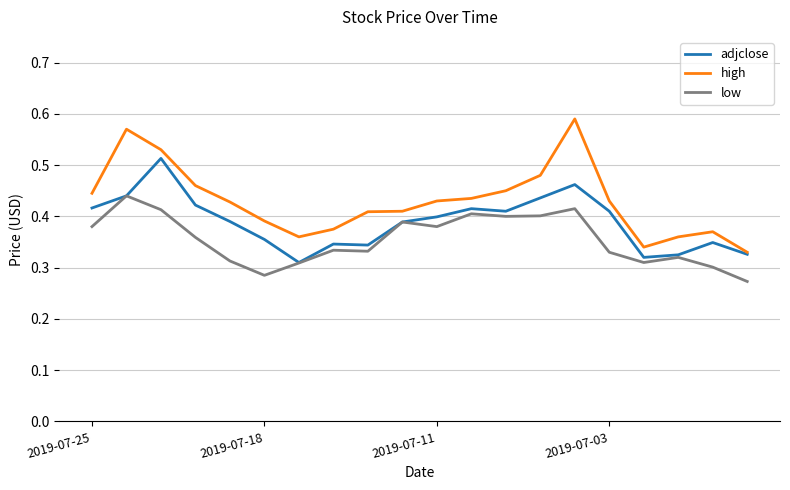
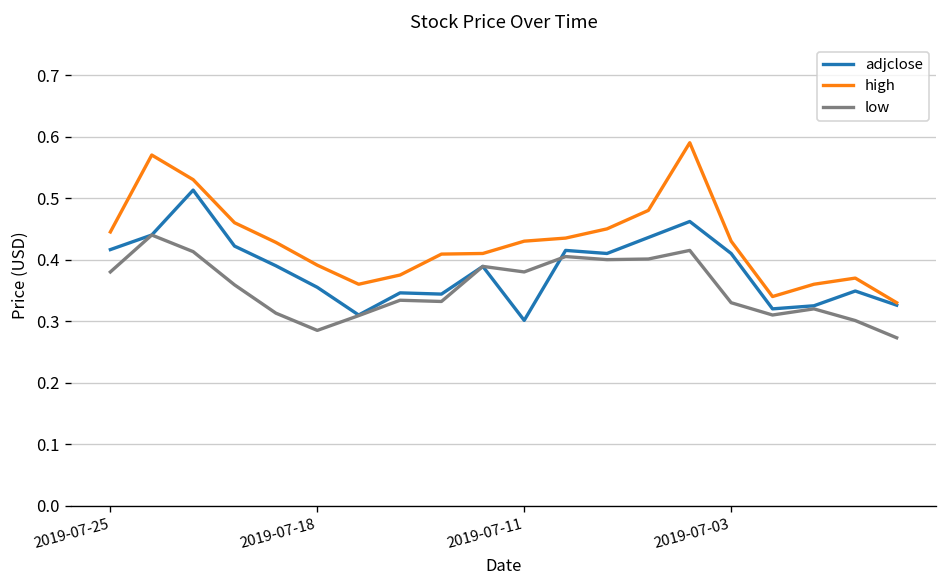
adjclose, 2019-07-11: 0.40 -> 0.30
